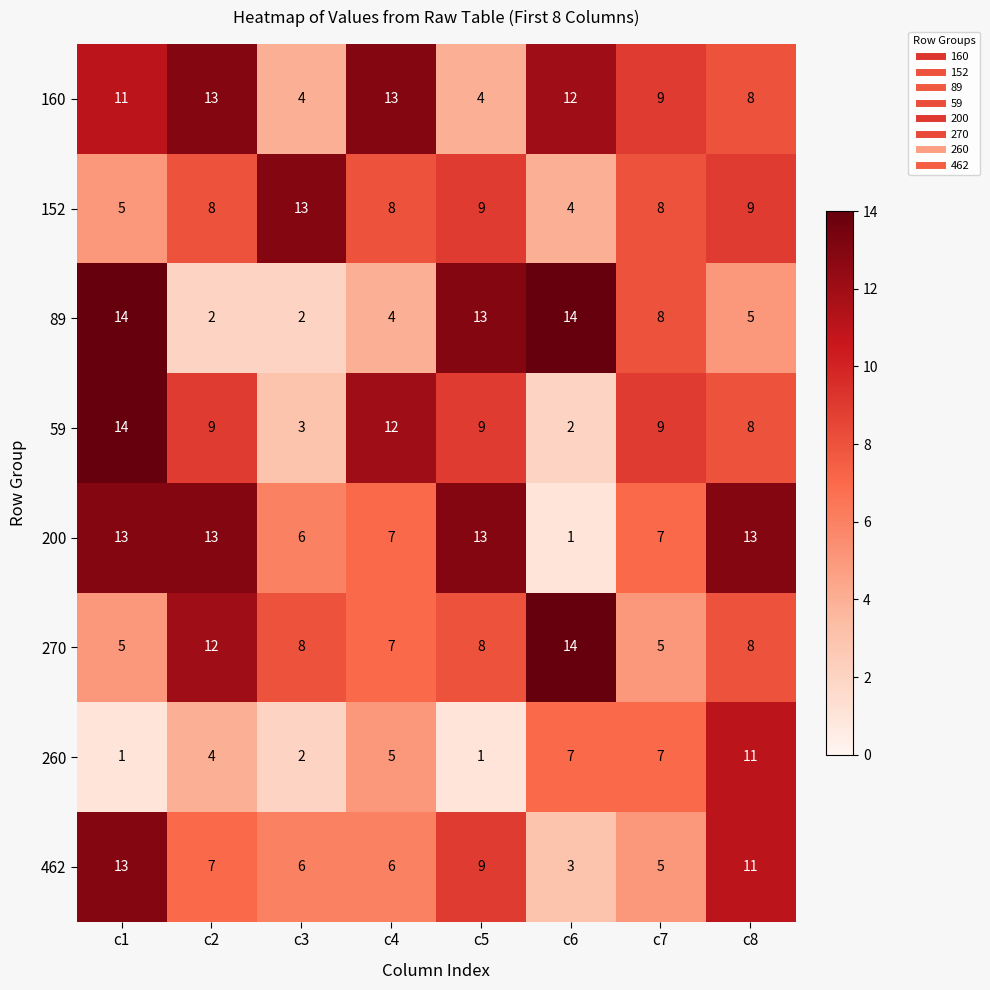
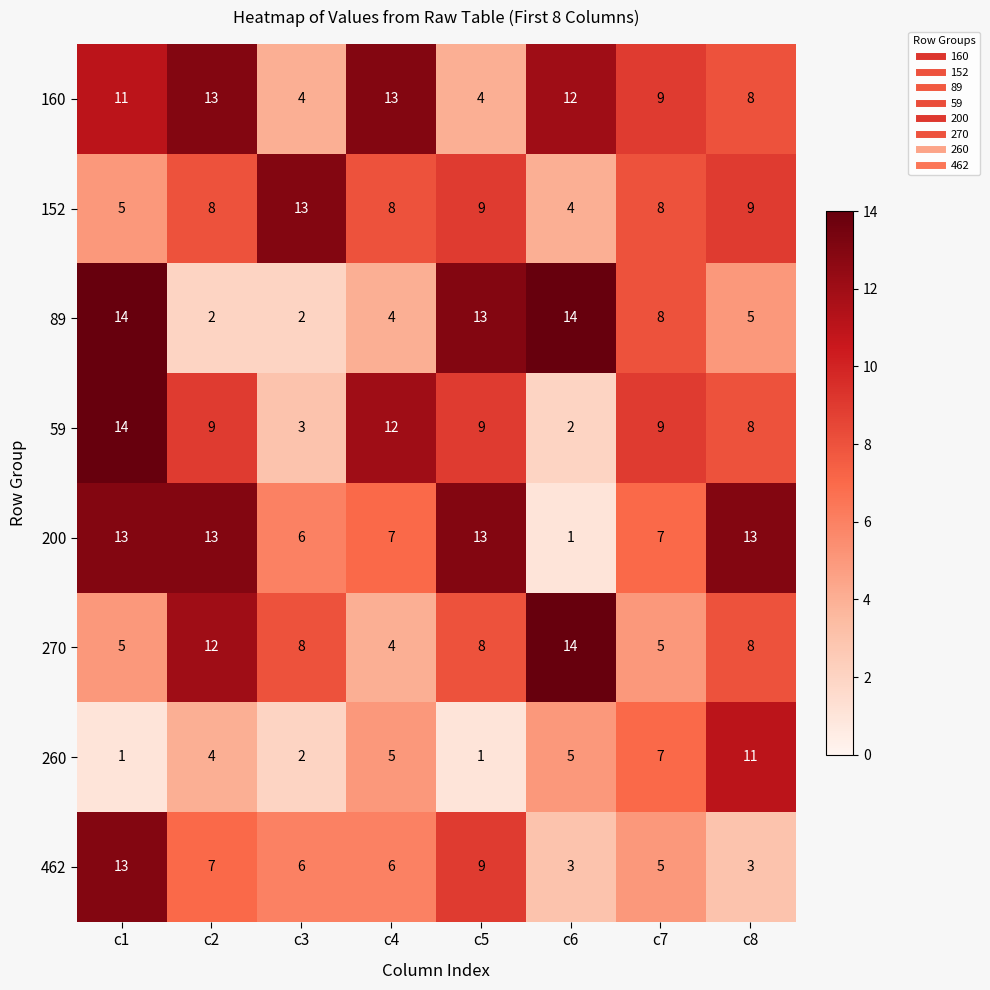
270, c4: 7 -> 4
260, c6: 7 -> 5
462, c8: 11 -> 3
